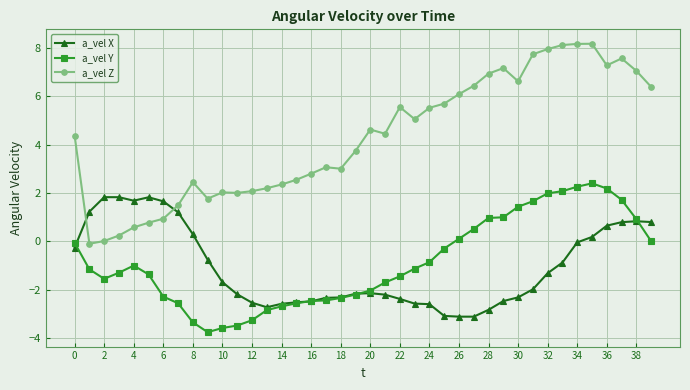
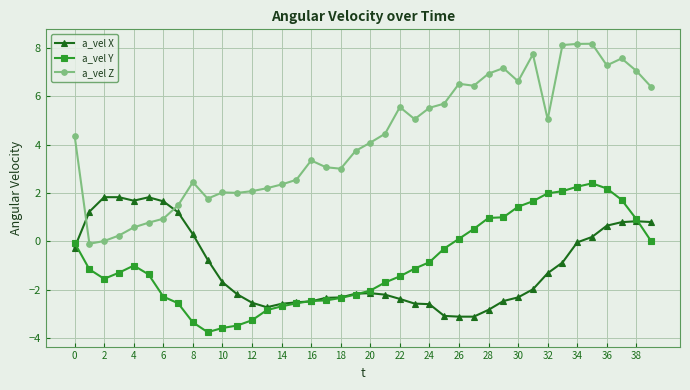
a_vel Z, 16: 2.8 -> 3.4
a_vel Z, 20: 4.6 -> 4.1
a_vel Z, 26: 6.1 -> 6.5
a_vel Z, 32: 8.0 -> 5.1
